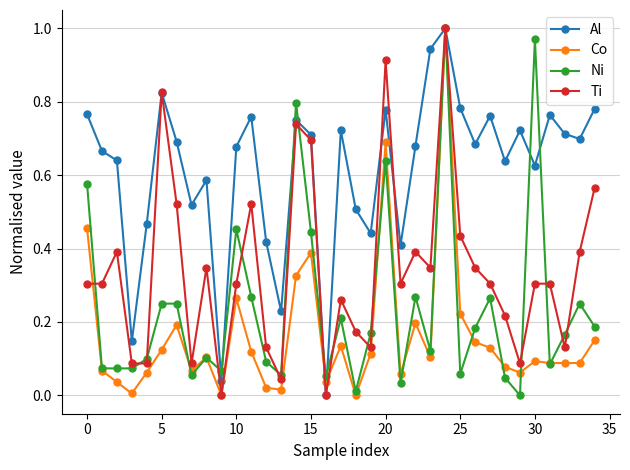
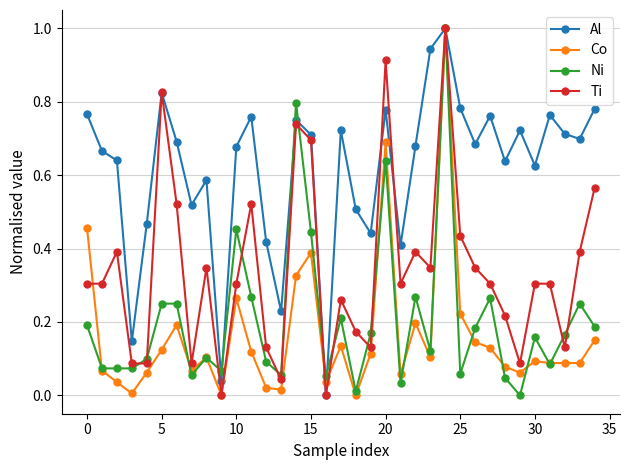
Ni, 0: 0.58 -> 0.19
Ni, 30: 0.97 -> 0.16
